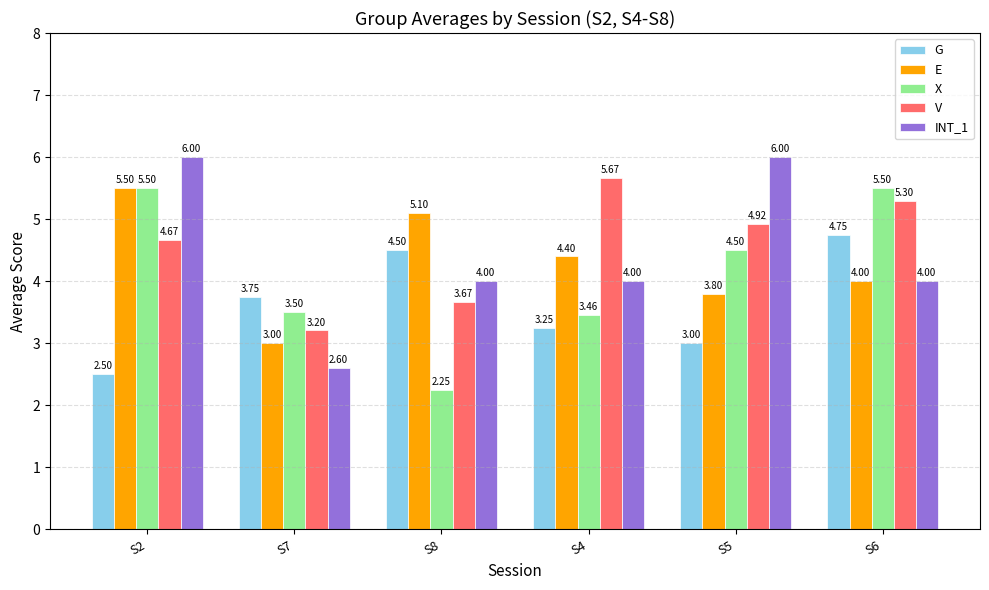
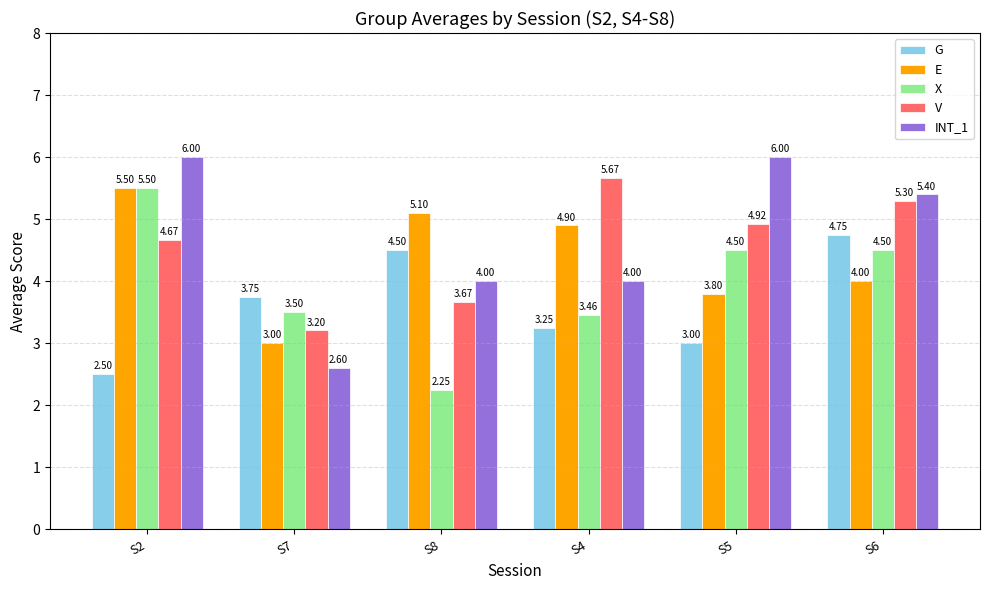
E, S4: 4.40 -> 4.90
X, S6: 5.50 -> 4.50
INT_1, S6: 4.00 -> 5.40
